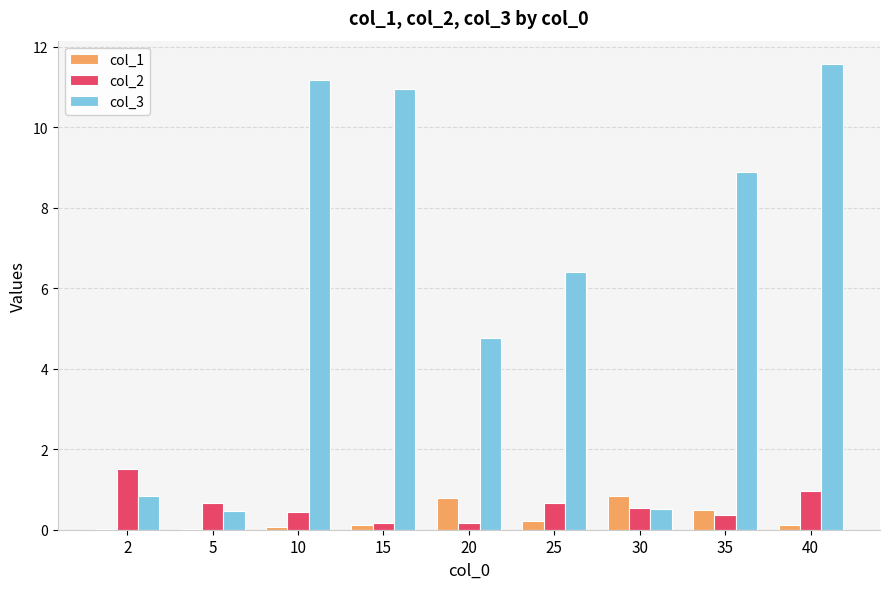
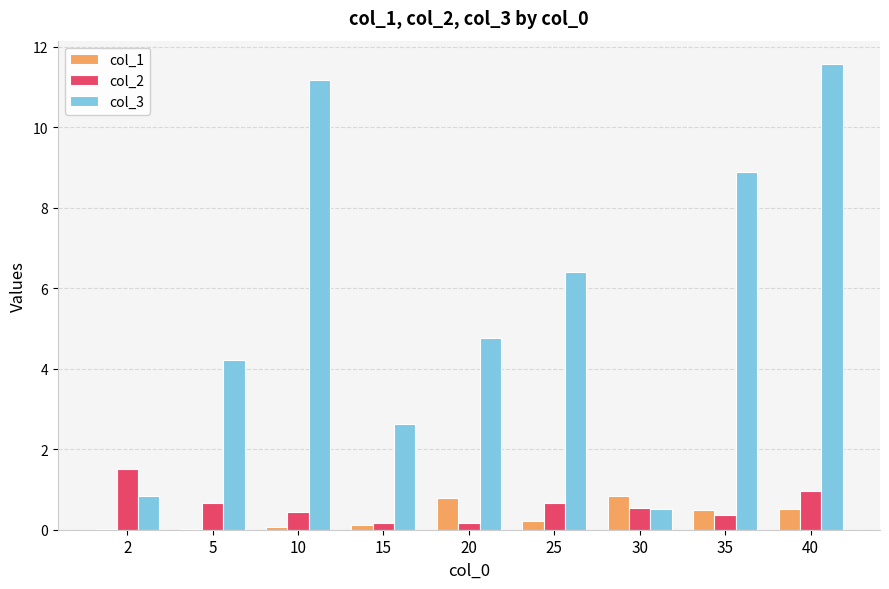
col_3, 5: 0.5 -> 4.2
col_3, 15: 10.9 -> 2.6
col_1, 40: 0.1 -> 0.5
